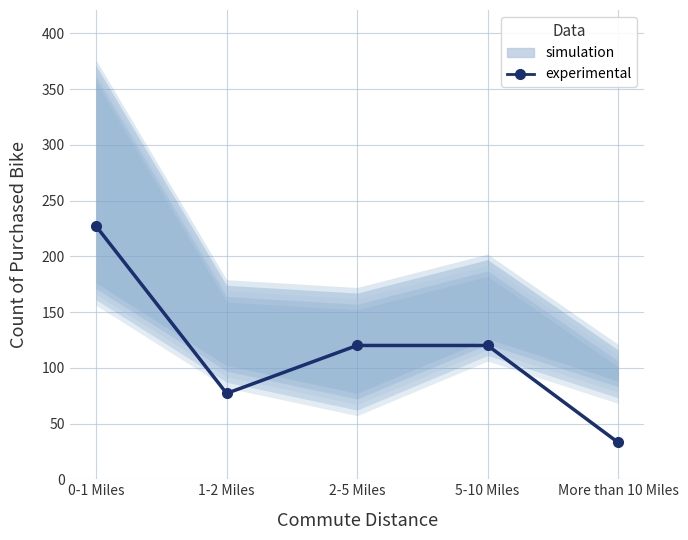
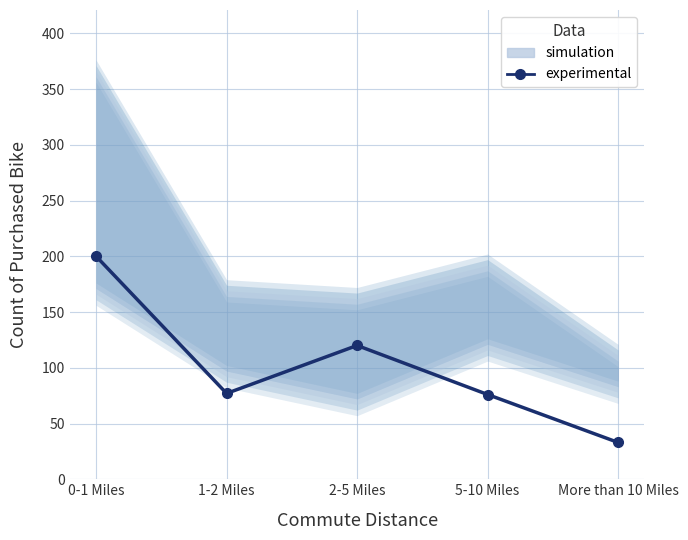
experimental, 0-1 Miles: 227 -> 200
experimental, 5-10 Miles: 120 -> 76
